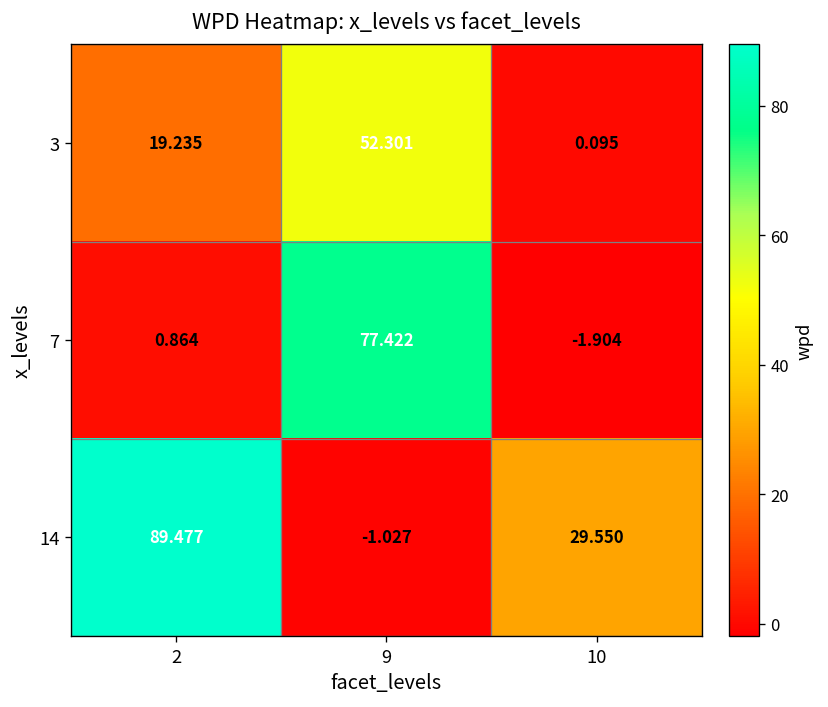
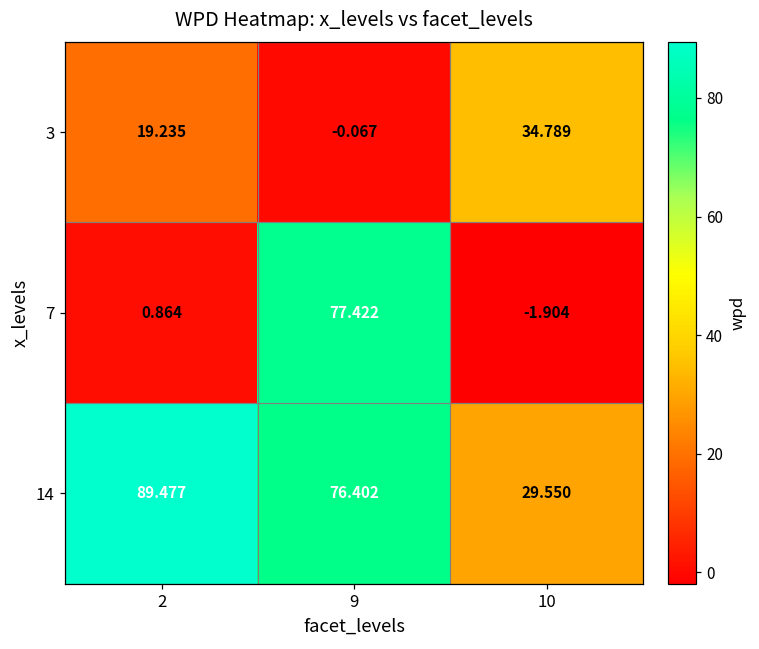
3, 9: 52.301 -> -0.067
3, 10: 0.095 -> 34.789
14, 9: -1.027 -> 76.402
